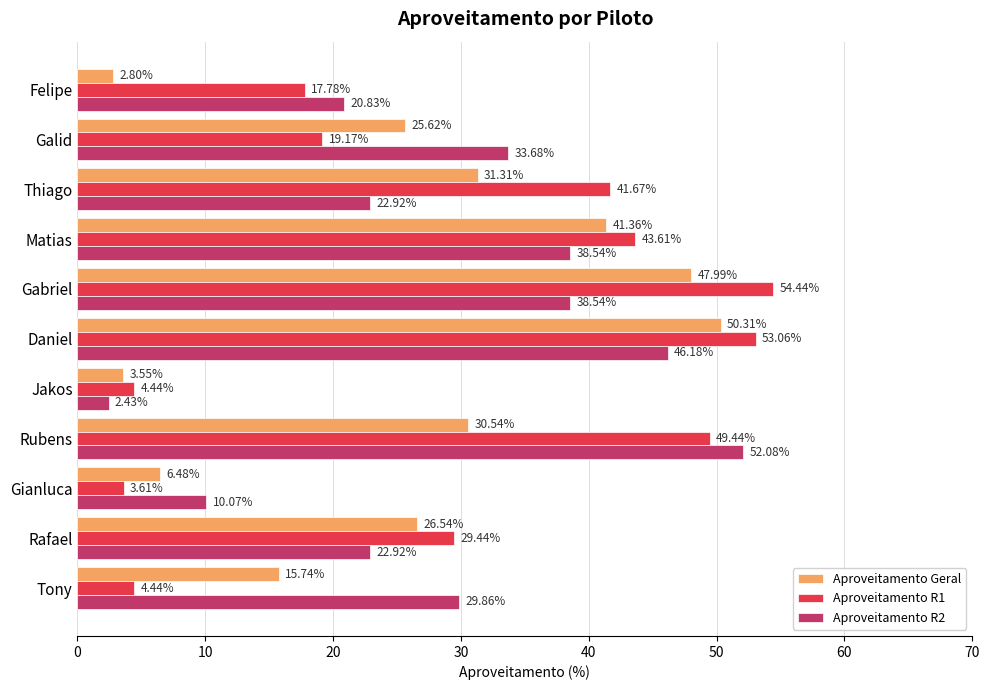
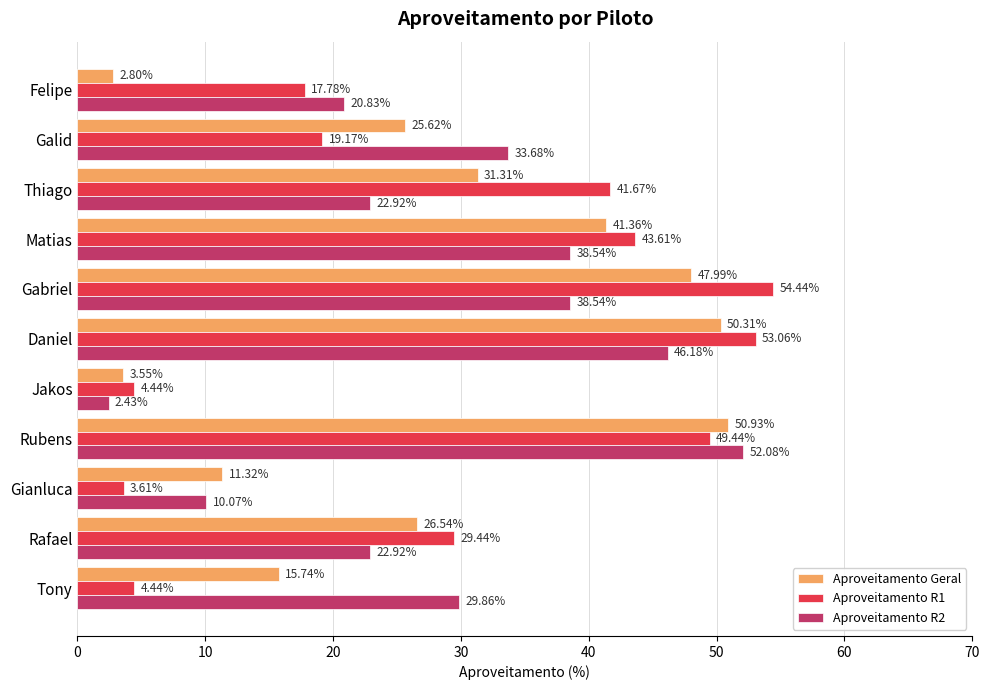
Aproveitamento Geral, Rubens: 30.54% -> 50.93%
Aproveitamento Geral, Gianluca: 6.48% -> 11.32%
